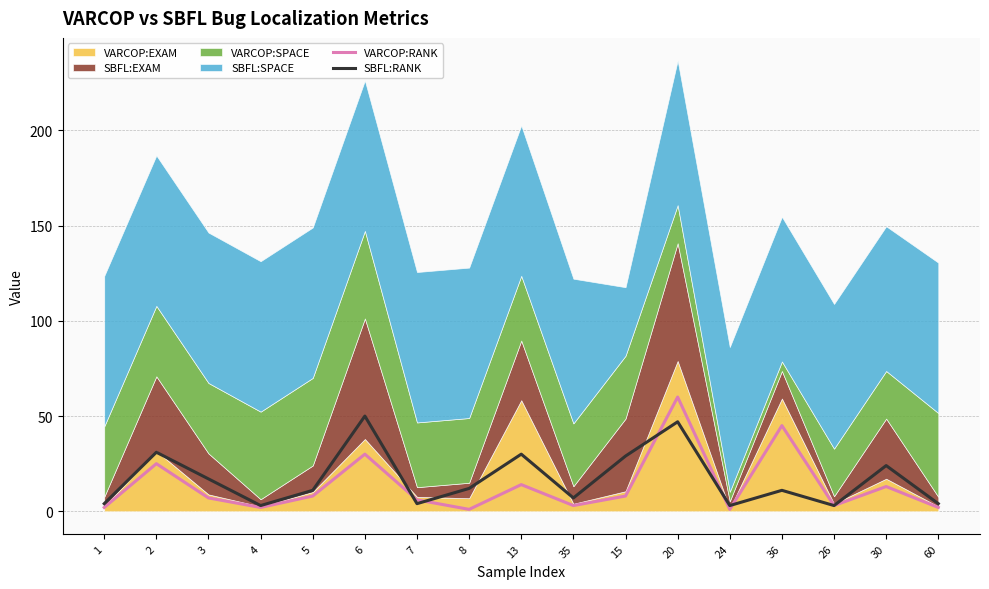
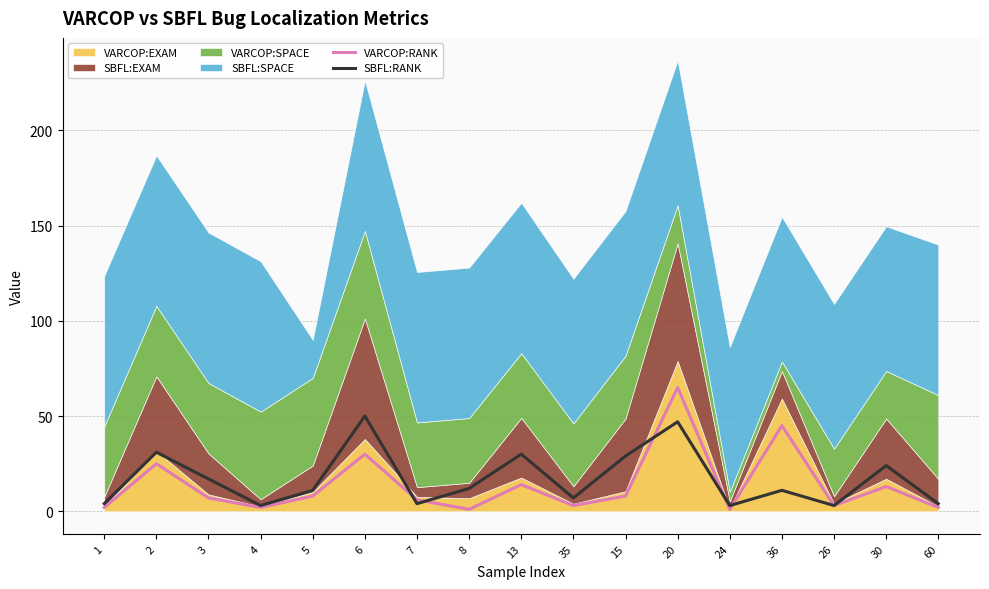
SBFL:SPACE, 5: 79 -> 20
VARCOP:EXAM, 13: 58 -> 18
SBFL:SPACE, 15: 36 -> 76
VARCOP:RANK, 20: 60 -> 65
SBFL:EXAM, 60: 5 -> 14
